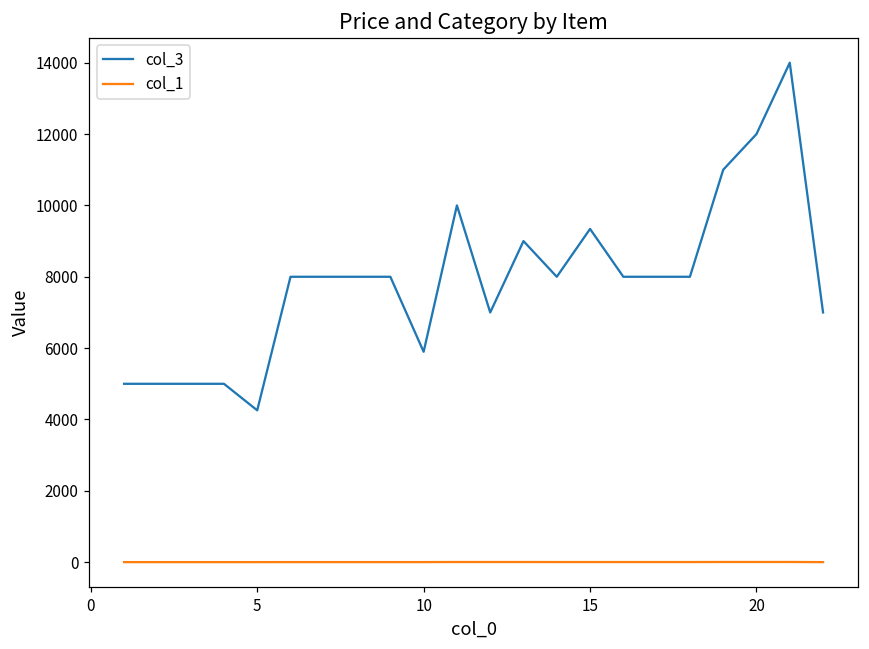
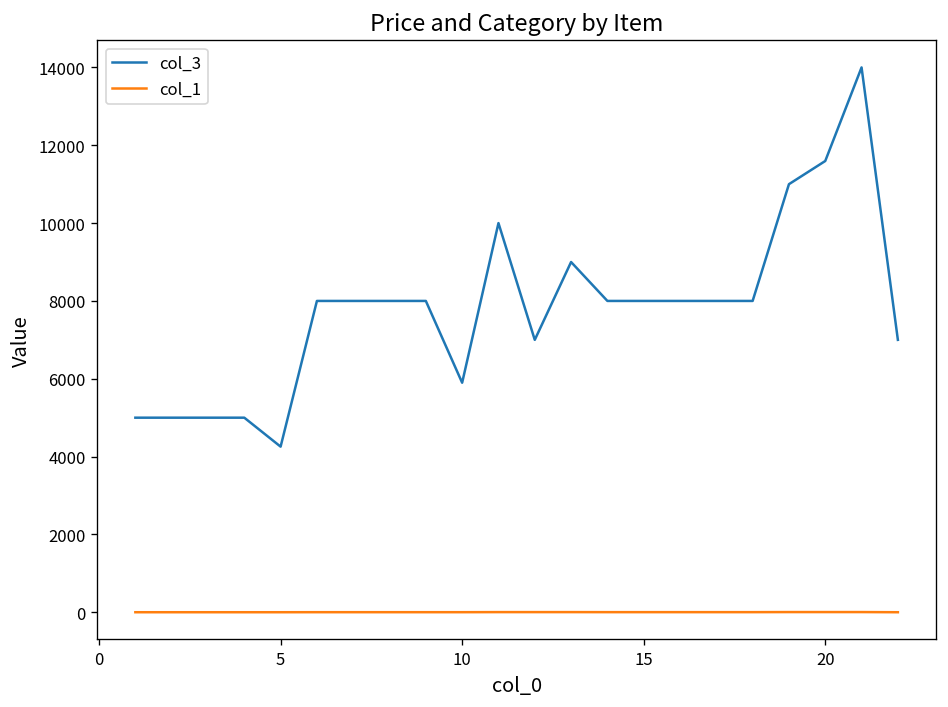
col_3, 15: 9300 -> 8000
col_3, 20: 12000 -> 11600
